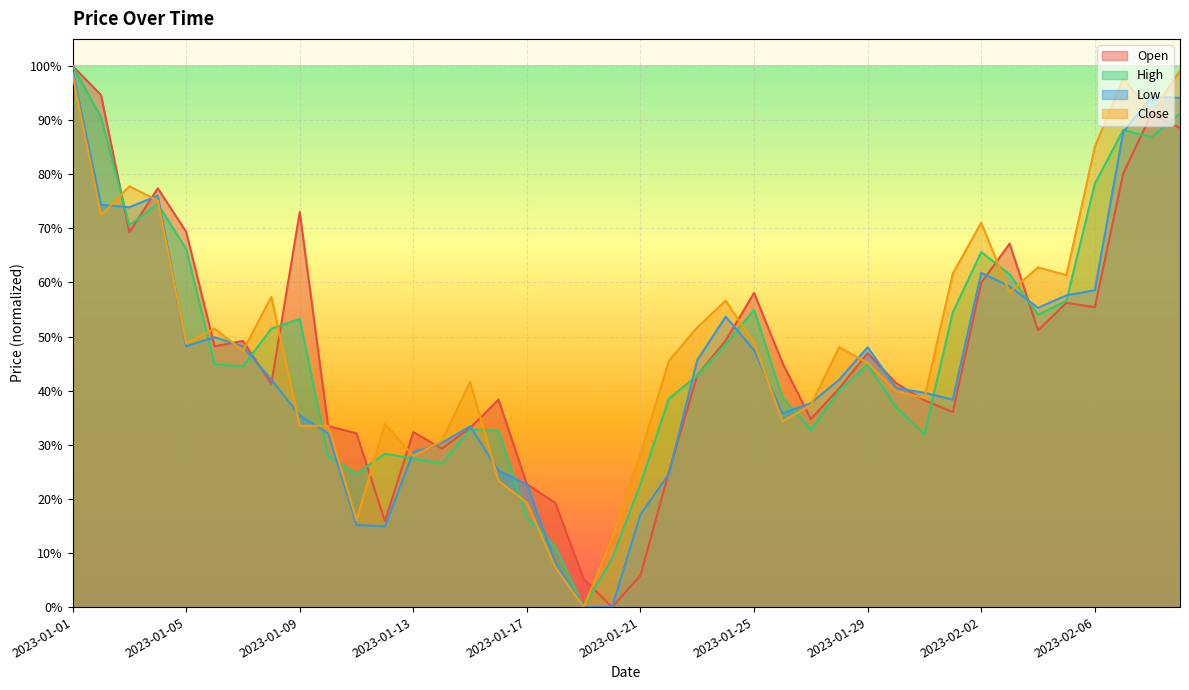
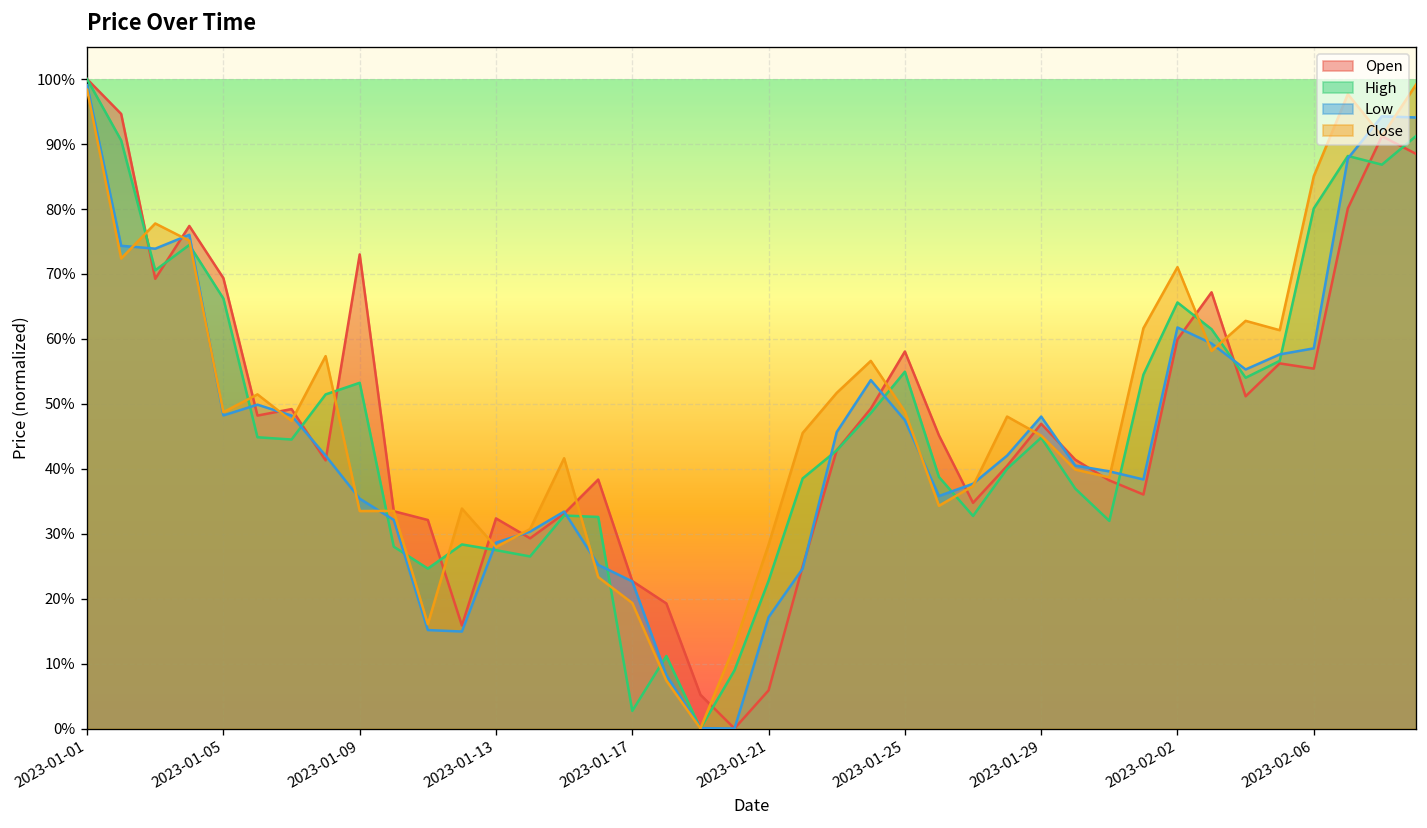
High, 2023-01-17: 17% -> 3%
High, 2023-02-06: 78% -> 80%
